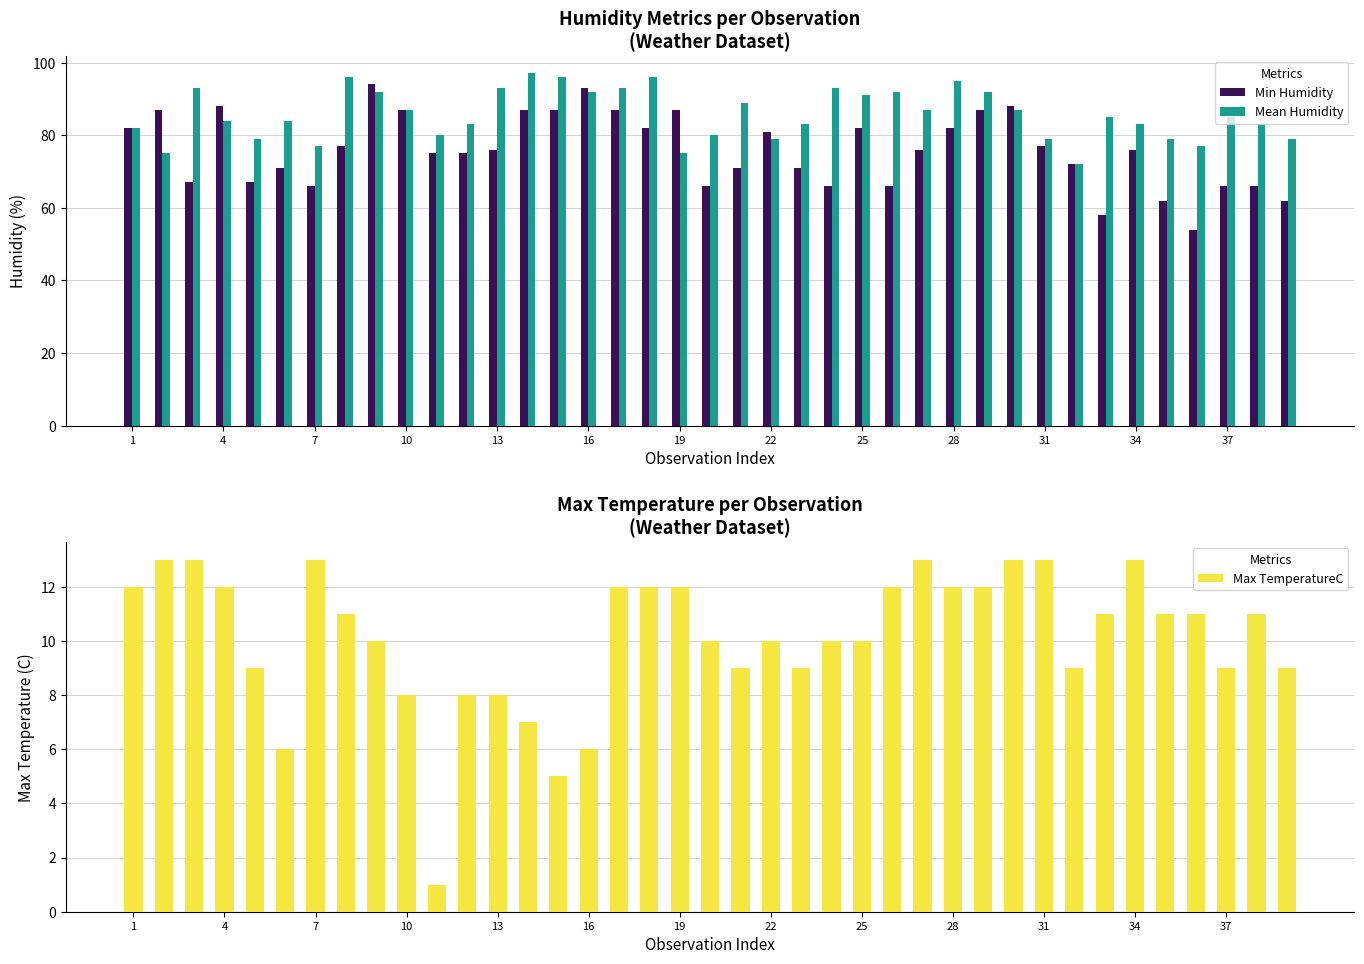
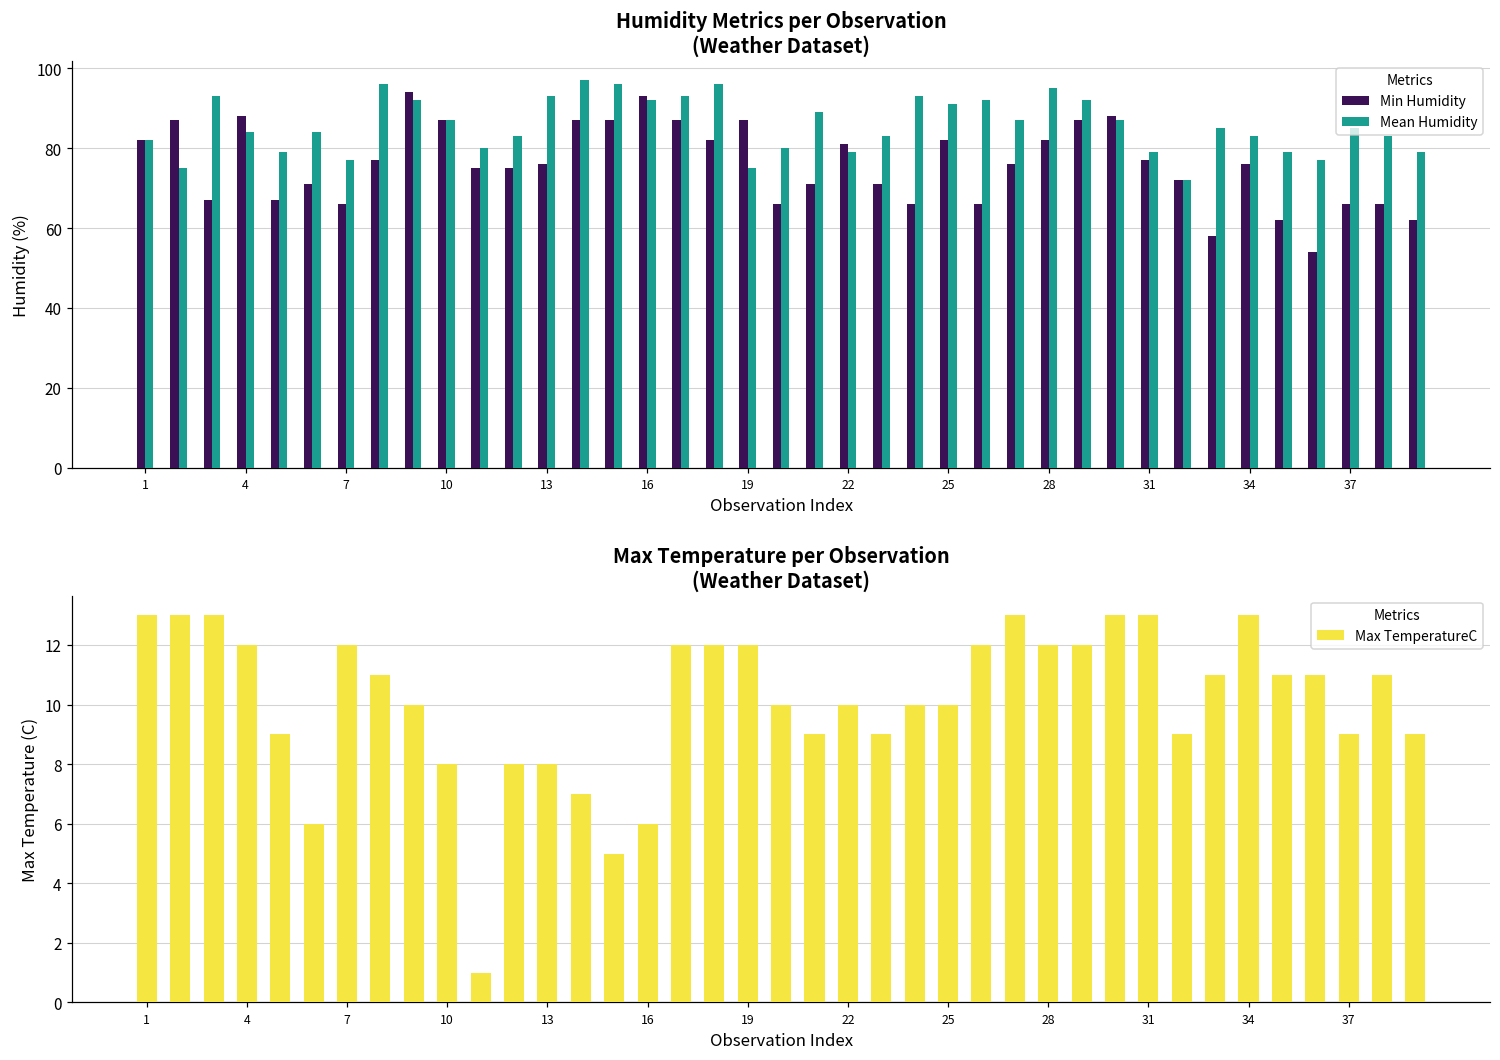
Max Temperature per Observation (Weather Dataset), 1: 12 -> 13
Max Temperature per Observation (Weather Dataset), 7: 13 -> 12
